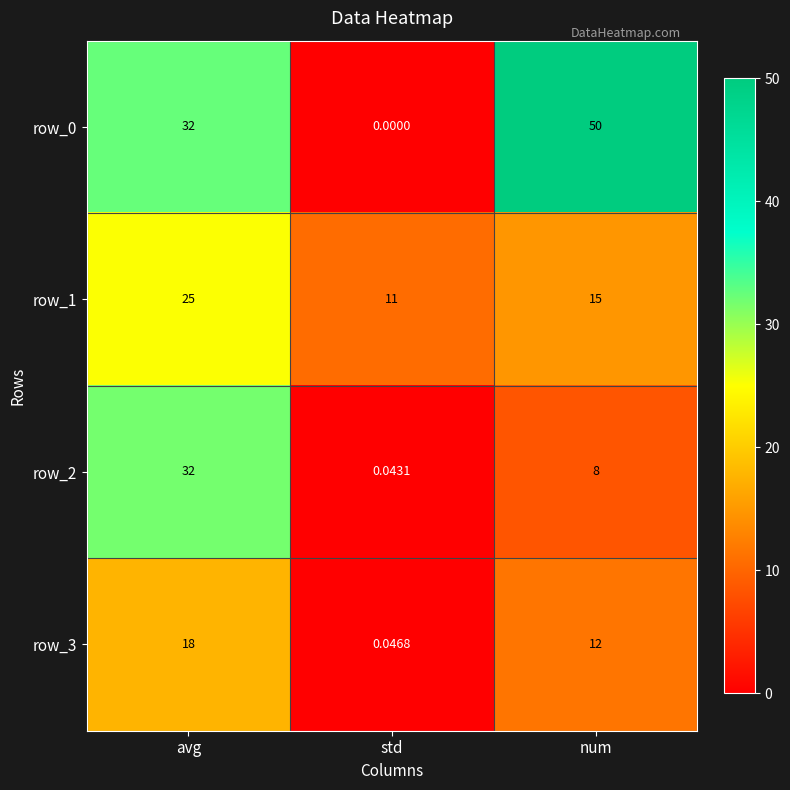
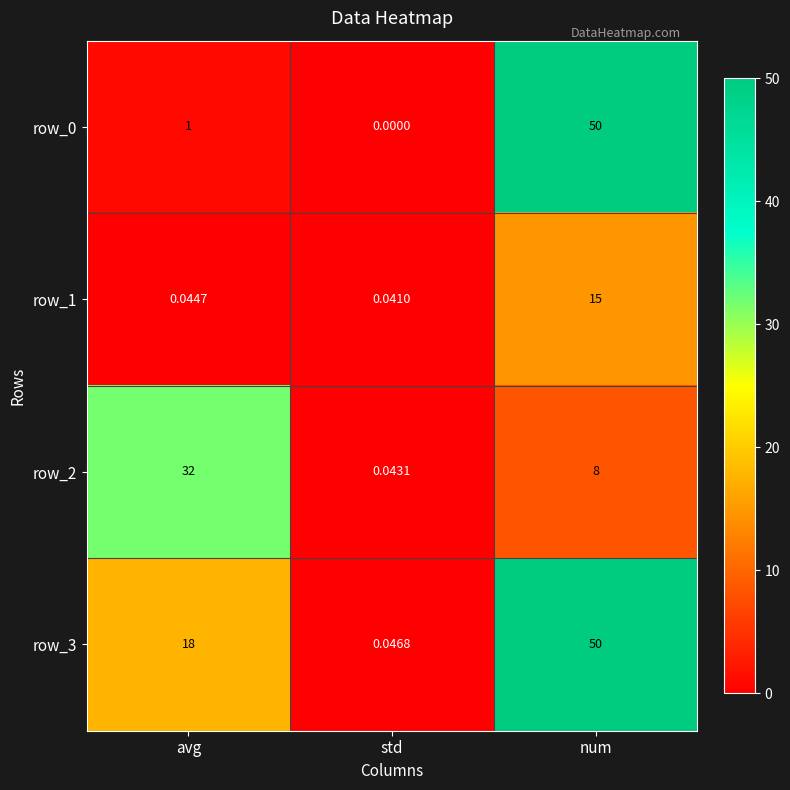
row_0, avg: 32 -> 1
row_1, avg: 25 -> 0.0447
row_1, std: 11 -> 0.0410
row_3, num: 12 -> 50
